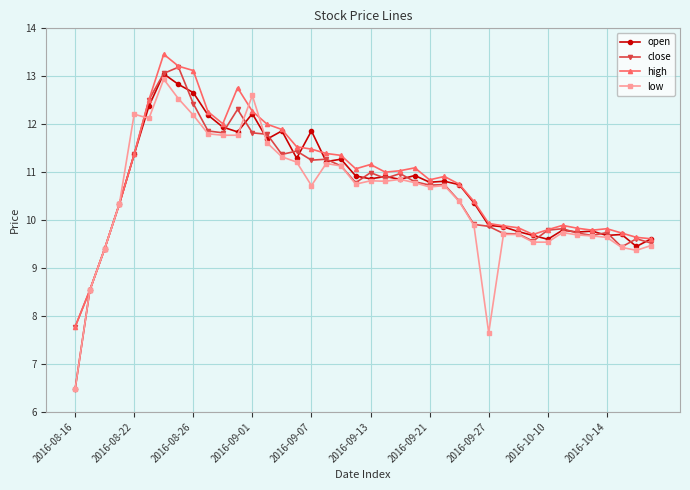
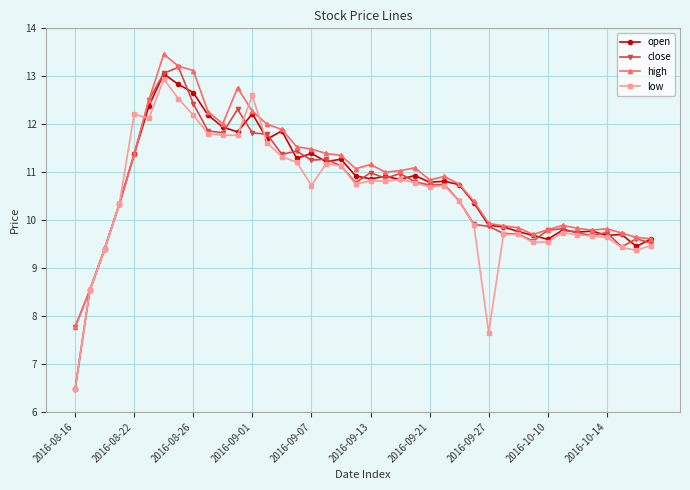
open, 2016-09-07: 11.9 -> 11.4
